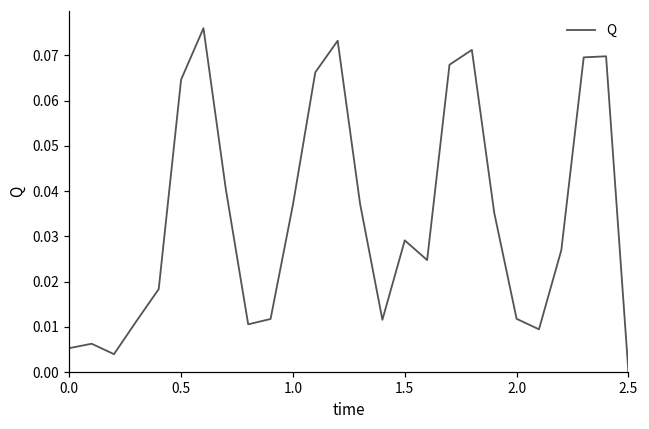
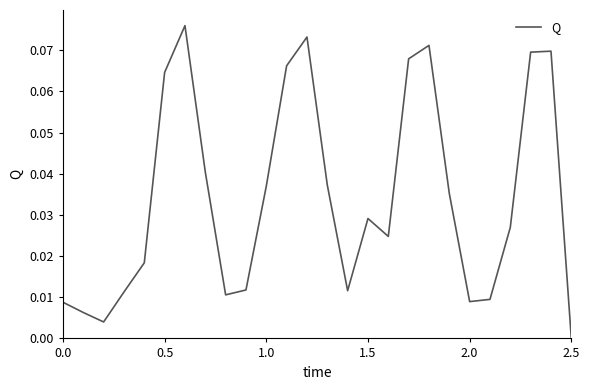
0.0: 0.005 -> 0.009
2.0: 0.012 -> 0.009
